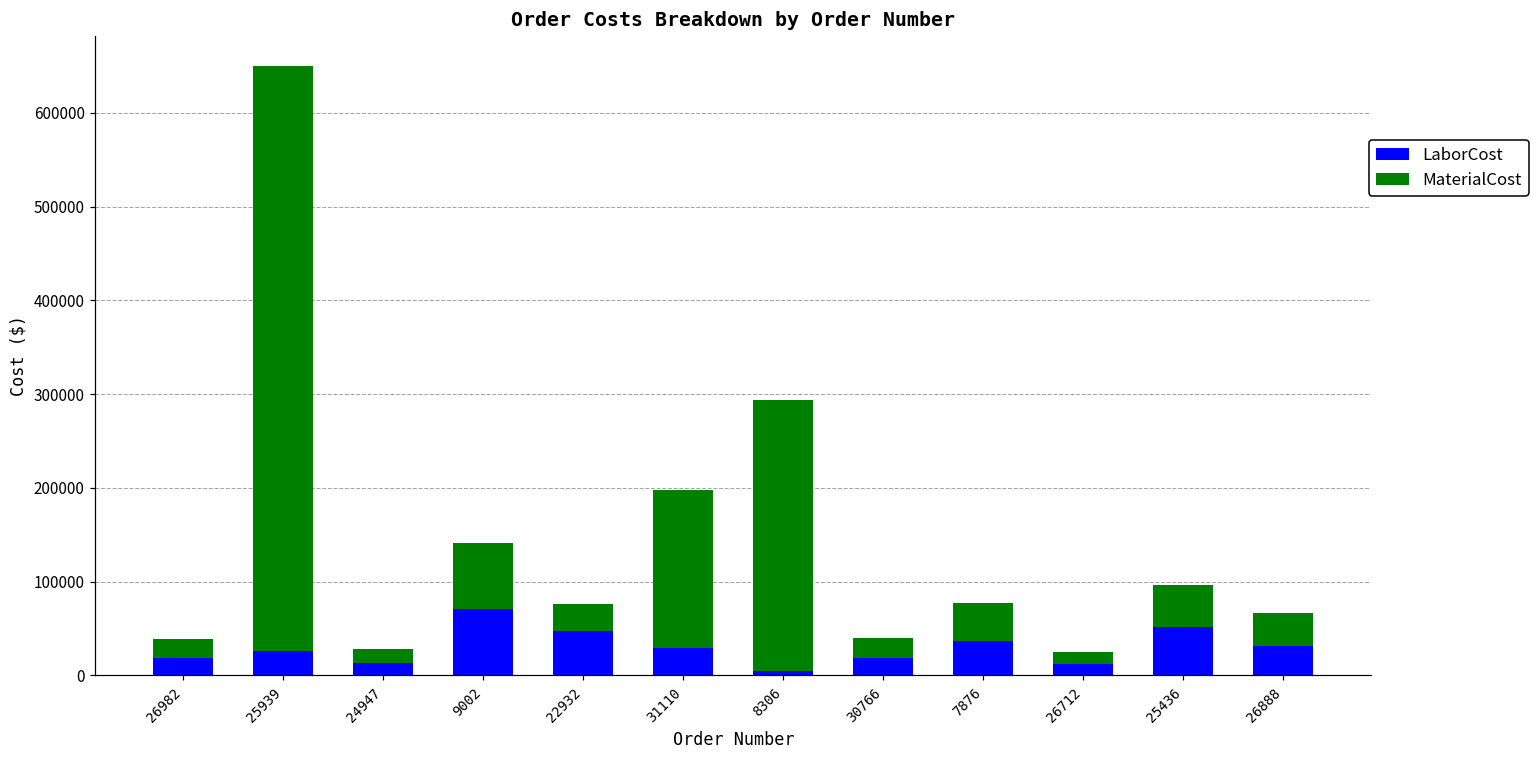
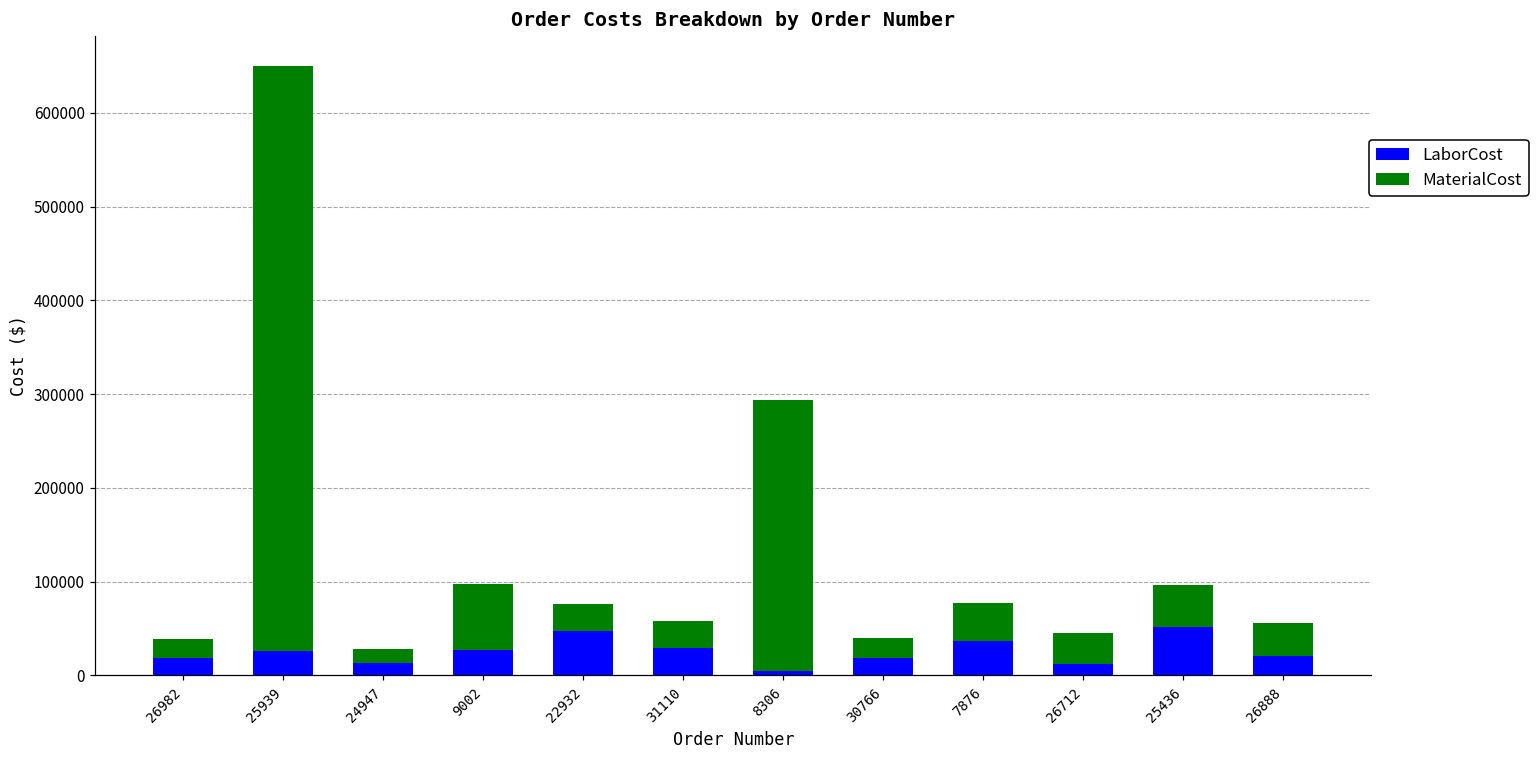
LaborCost, 9002: 70000 -> 30000
MaterialCost, 31110: 170000 -> 30000
MaterialCost, 26712: 10000 -> 30000
LaborCost, 26888: 30000 -> 20000
